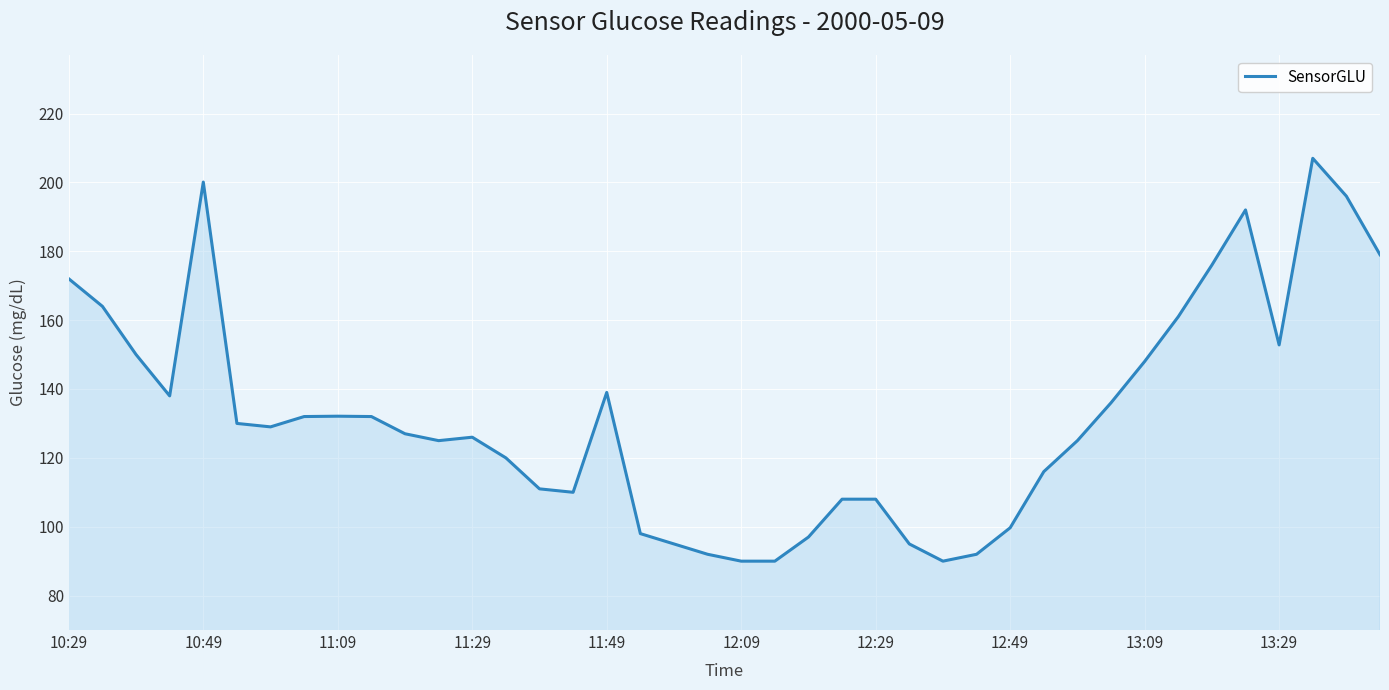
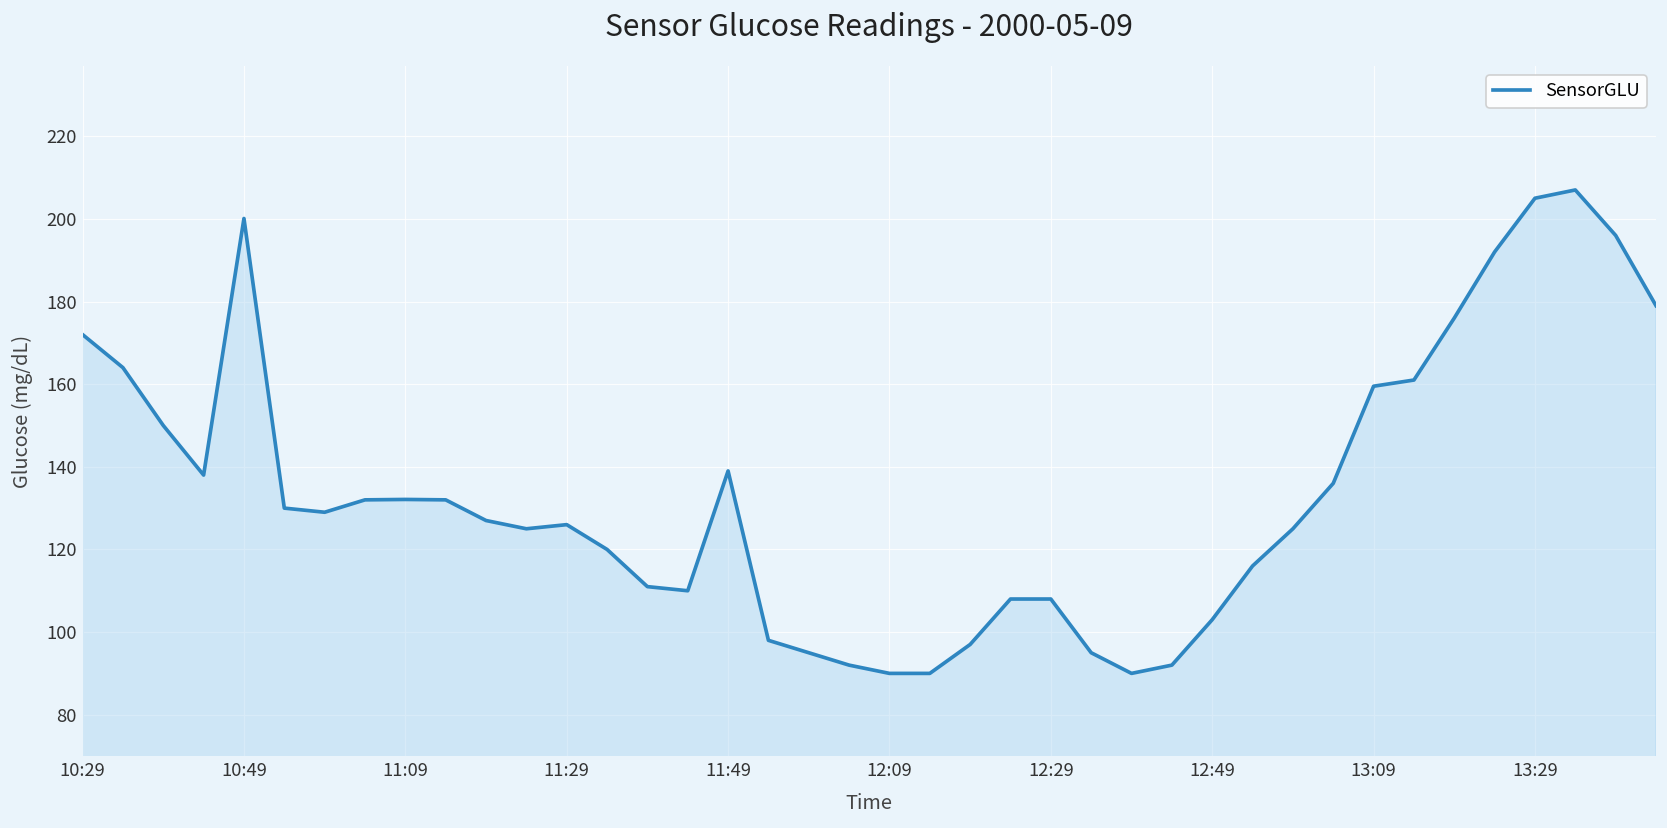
12:49: 100 -> 103
13:09: 148 -> 160
13:29: 153 -> 205
